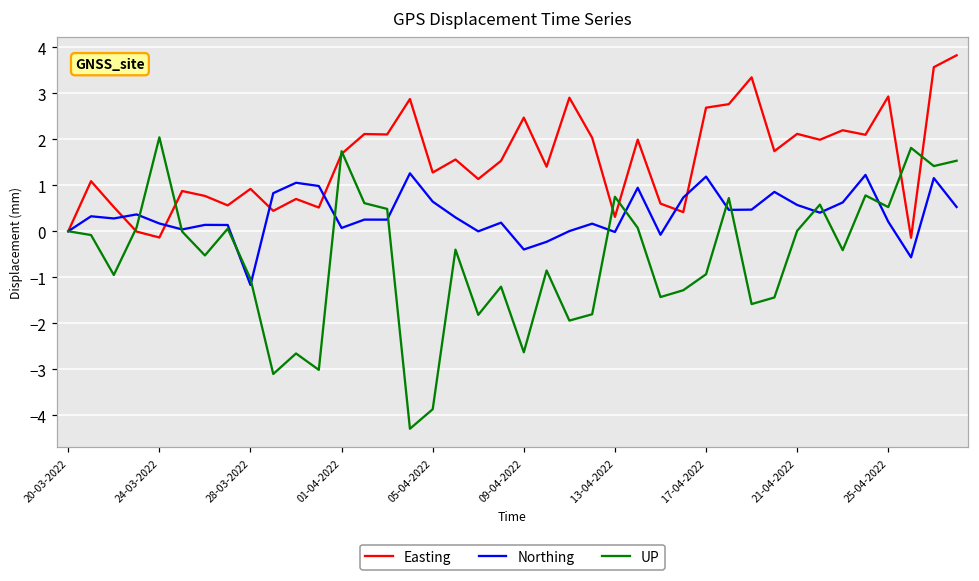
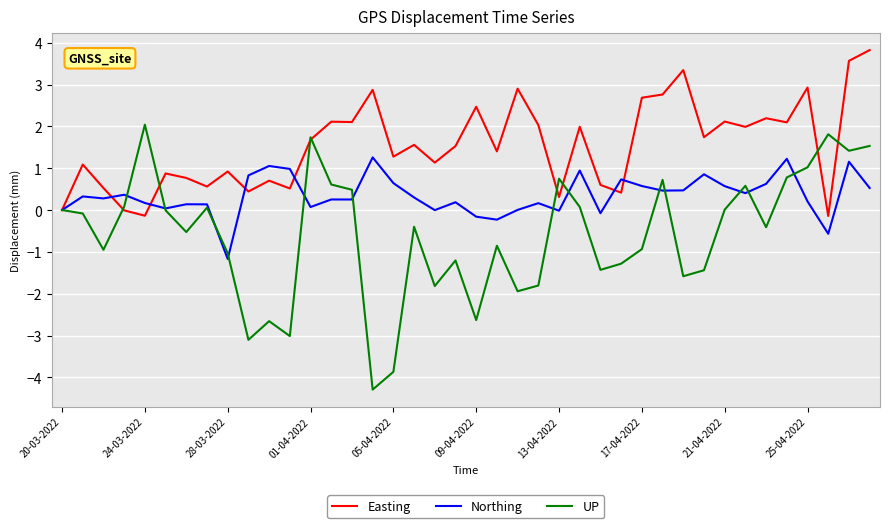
Northing, 09-04-2022: -0.4 -> -0.2
Northing, 17-04-2022: 1.2 -> 0.6
UP, 25-04-2022: 0.5 -> 1.0
